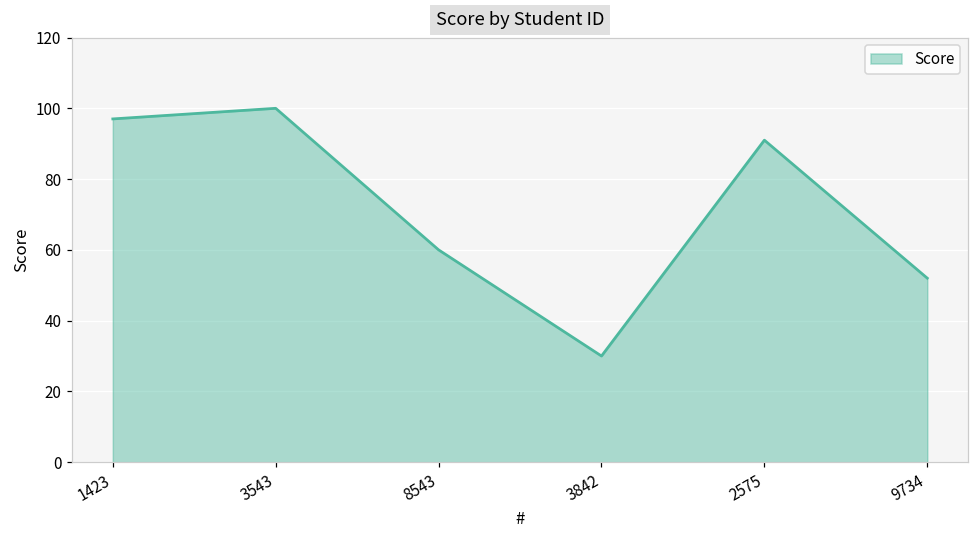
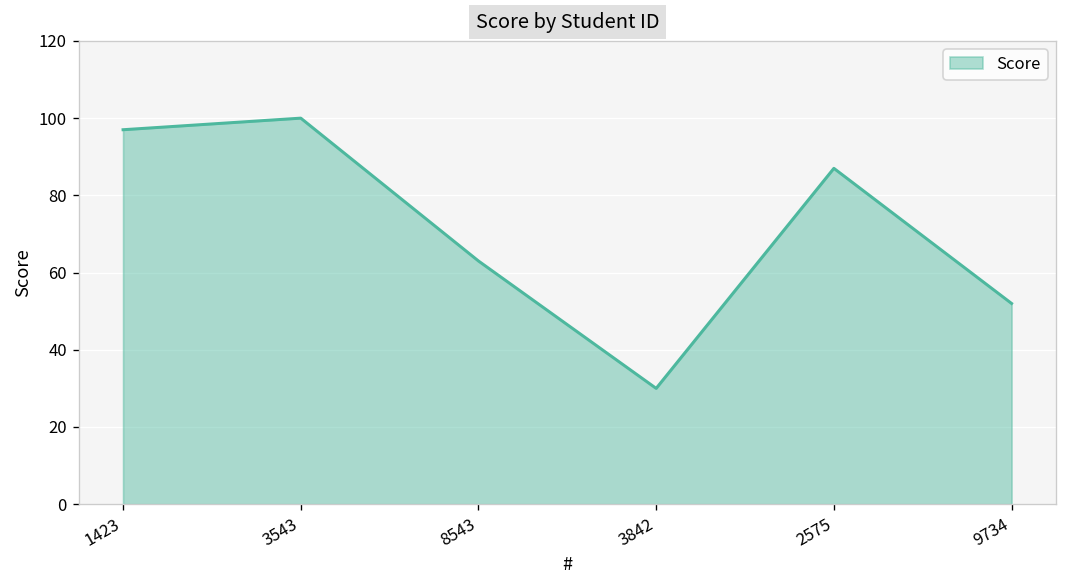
8543: 60 -> 63
2575: 91 -> 87
